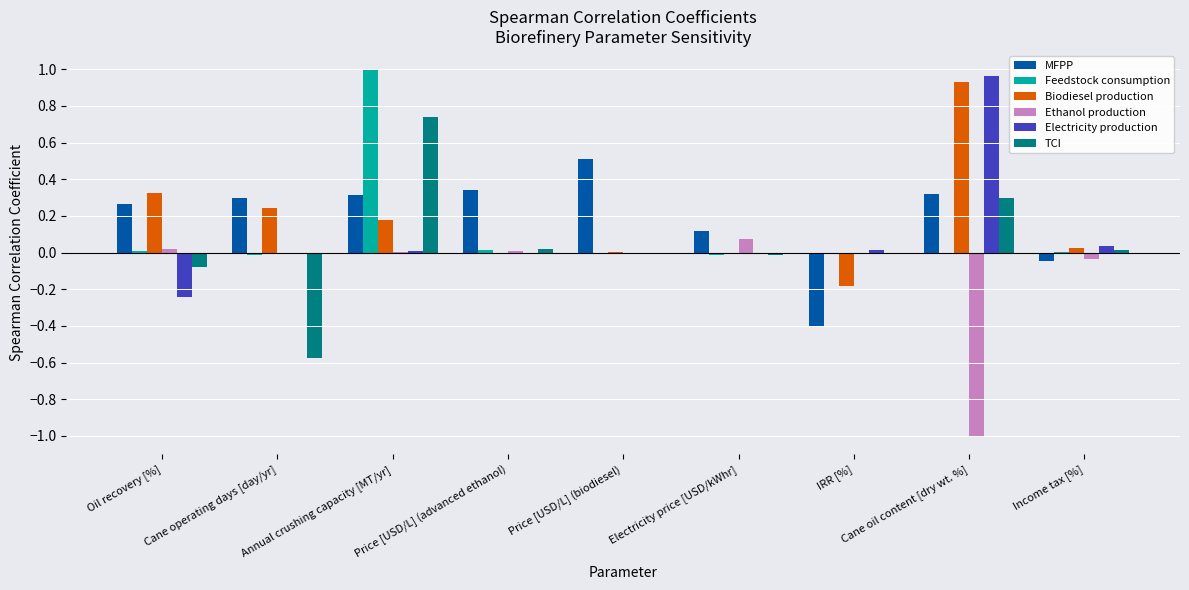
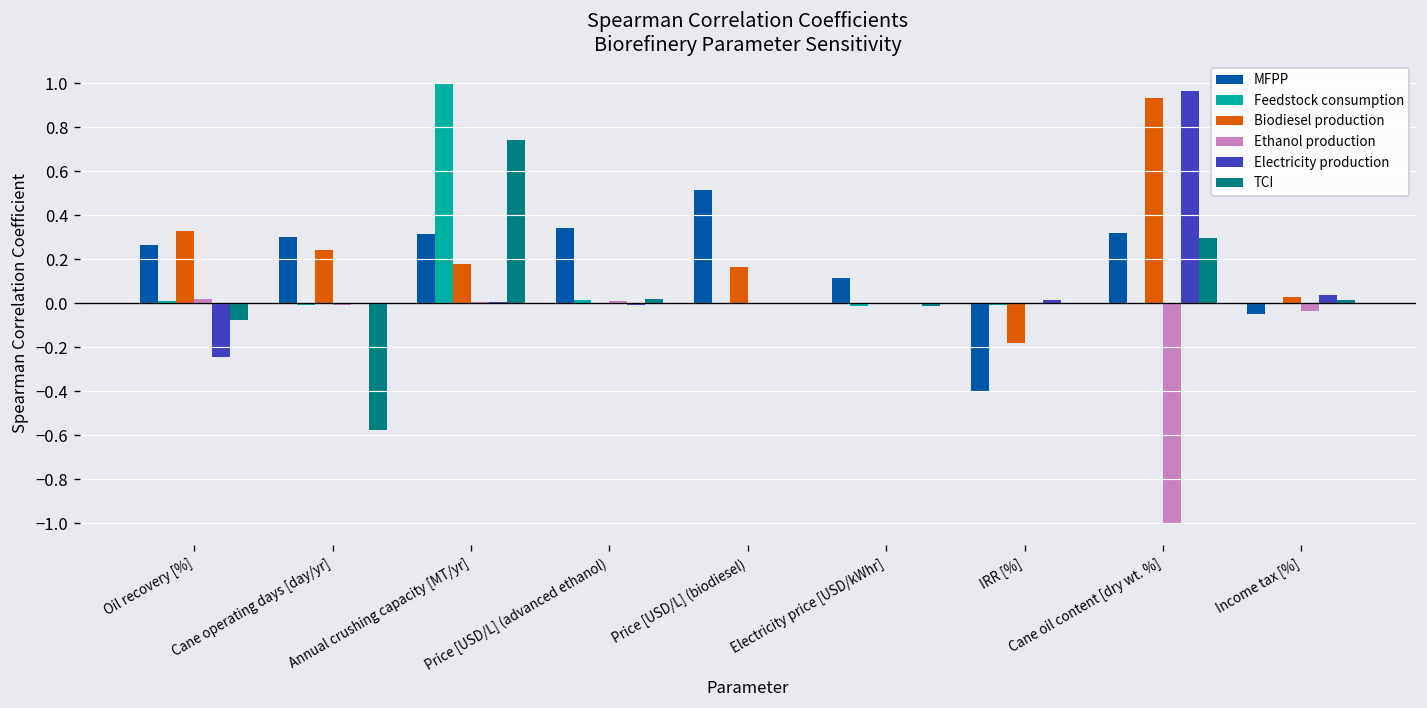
Biodiesel production, Price [USD/L] (biodiesel): 0.00 -> 0.17
Ethanol production, Electricity price [USD/kWhr]: 0.08 -> 0.00
